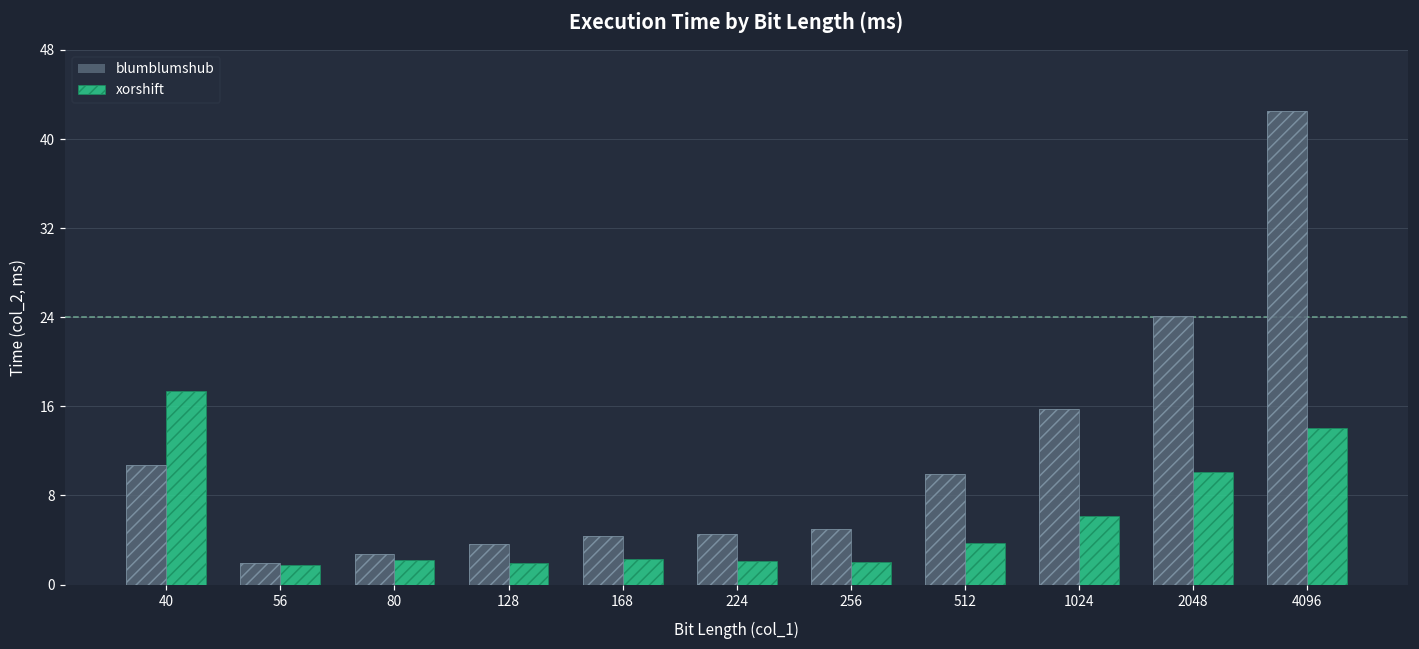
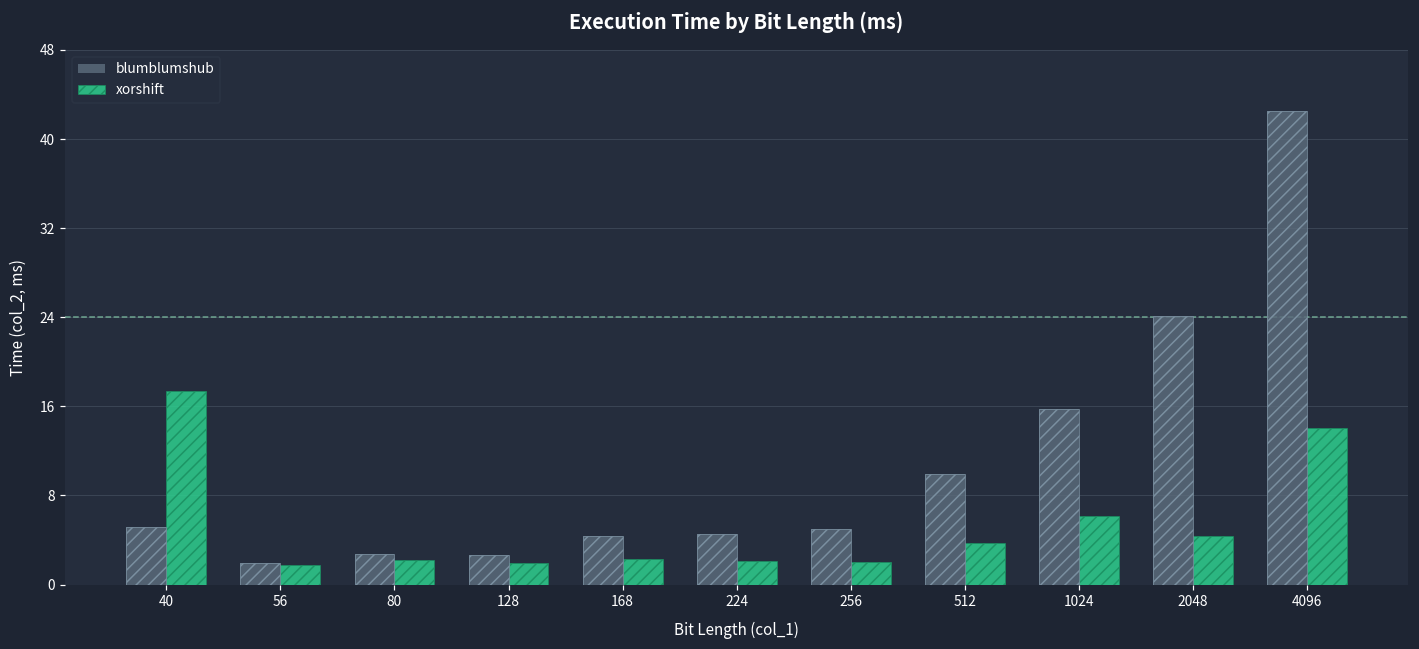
blumblumshub, 40: 10.7 -> 5.2
blumblumshub, 128: 3.7 -> 2.6
xorshift, 2048: 10.1 -> 4.4
